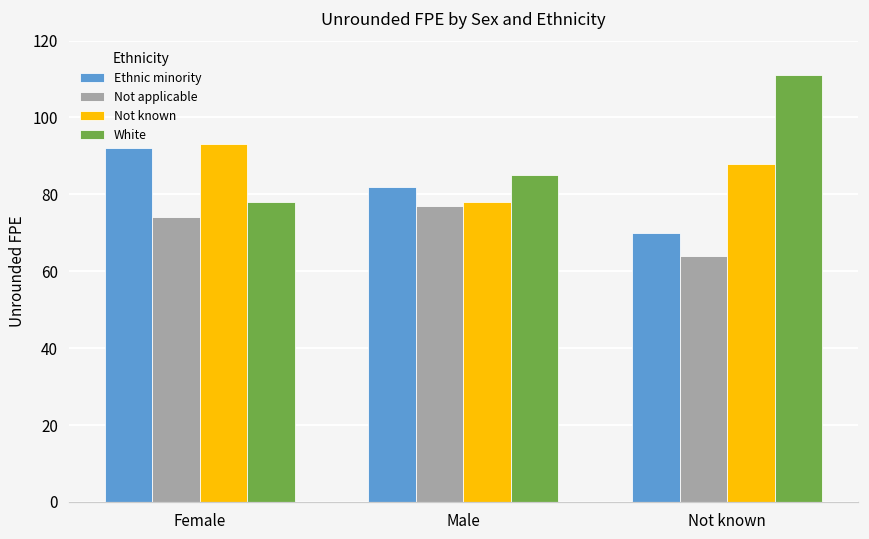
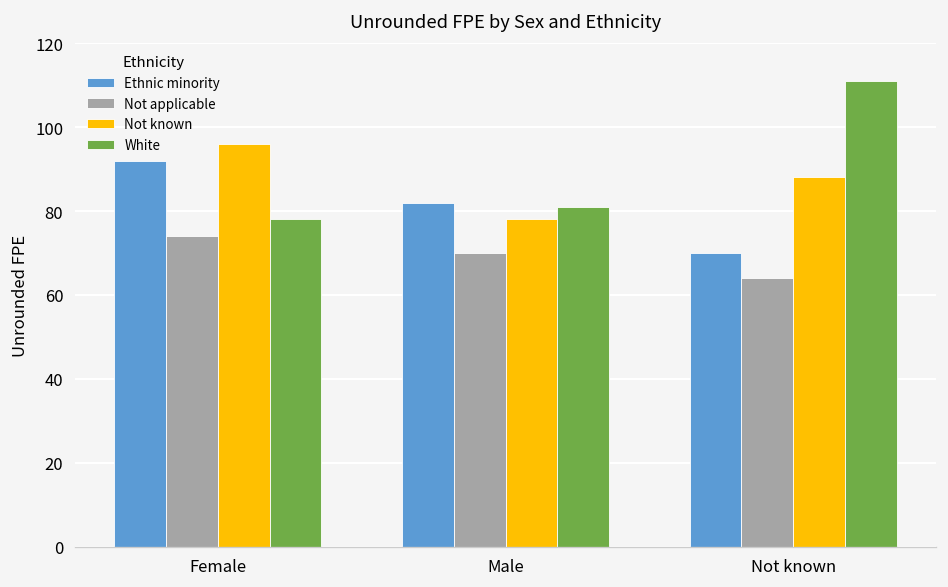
Not known, Female: 93 -> 96
Not applicable, Male: 77 -> 70
White, Male: 85 -> 81
